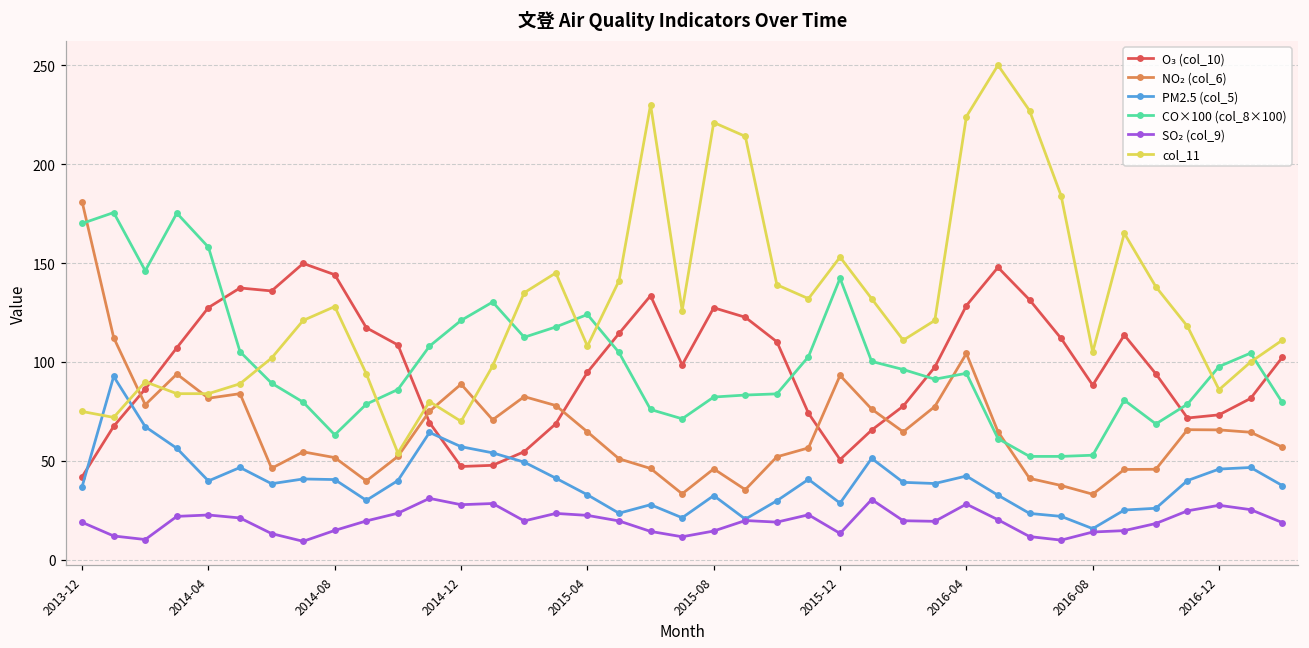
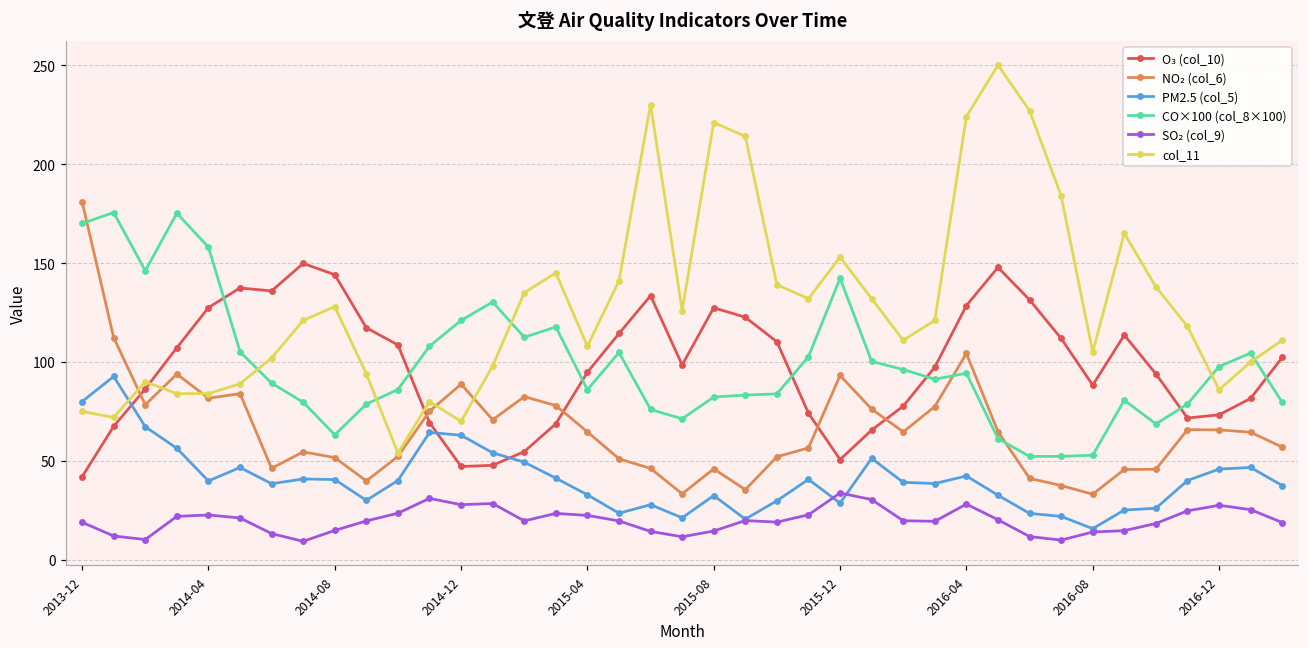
PM2.5 (col_5), 2013-12: 37 -> 80
PM2.5 (col_5), 2014-12: 57 -> 63
CO×100 (col_8×100), 2015-04: 124 -> 86
SO₂ (col_9), 2015-12: 13 -> 34
